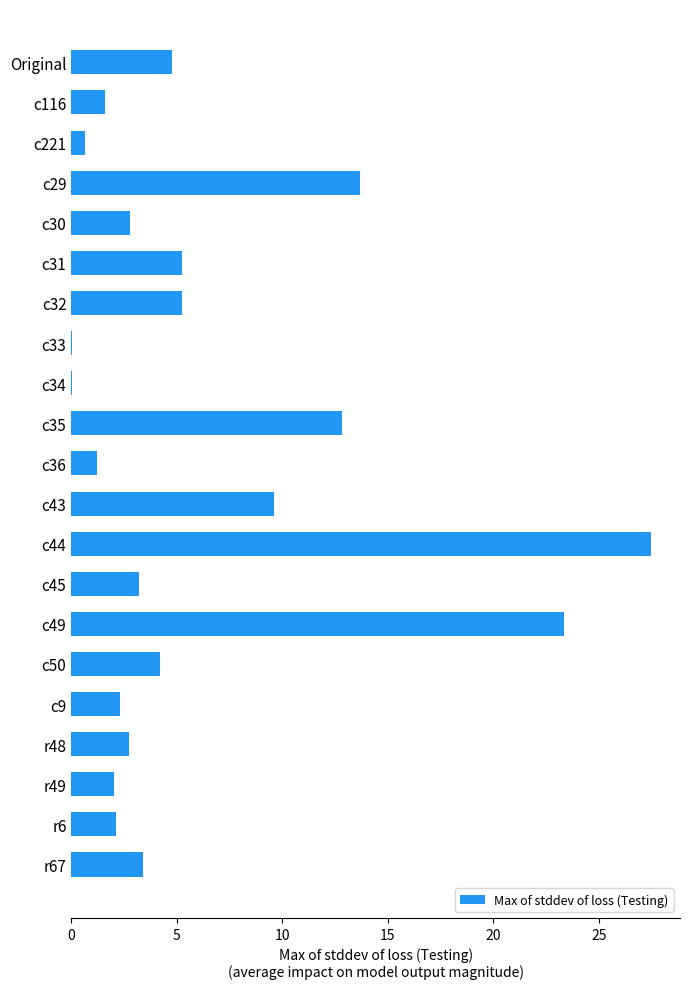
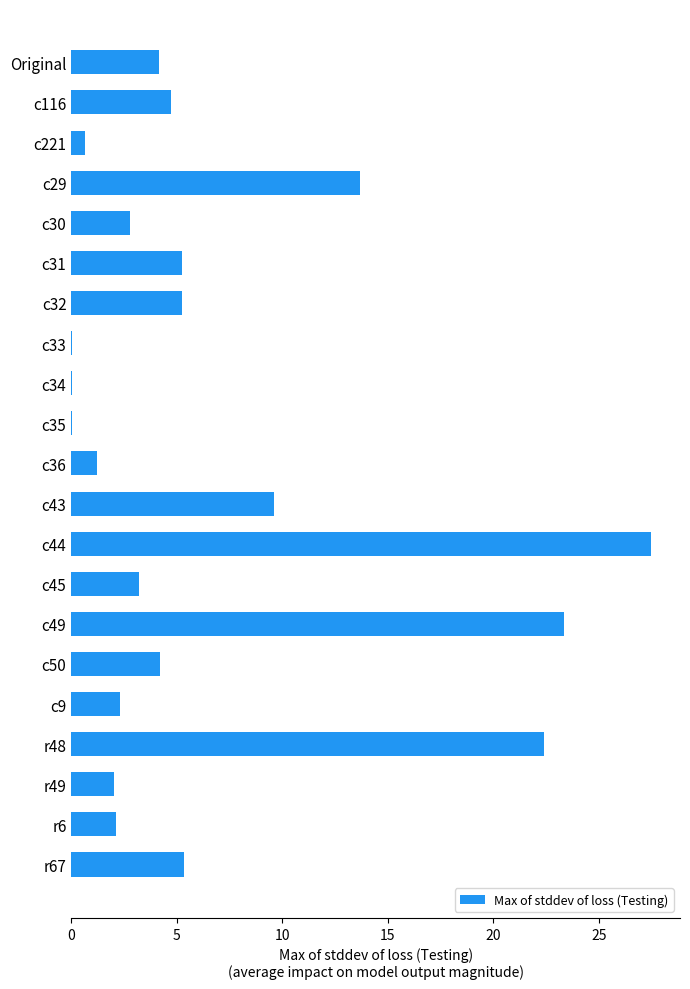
Original: 4.8 -> 4.1
c116: 1.6 -> 4.7
c35: 12.8 -> 0.0
r48: 2.7 -> 22.4
r67: 3.4 -> 5.4
